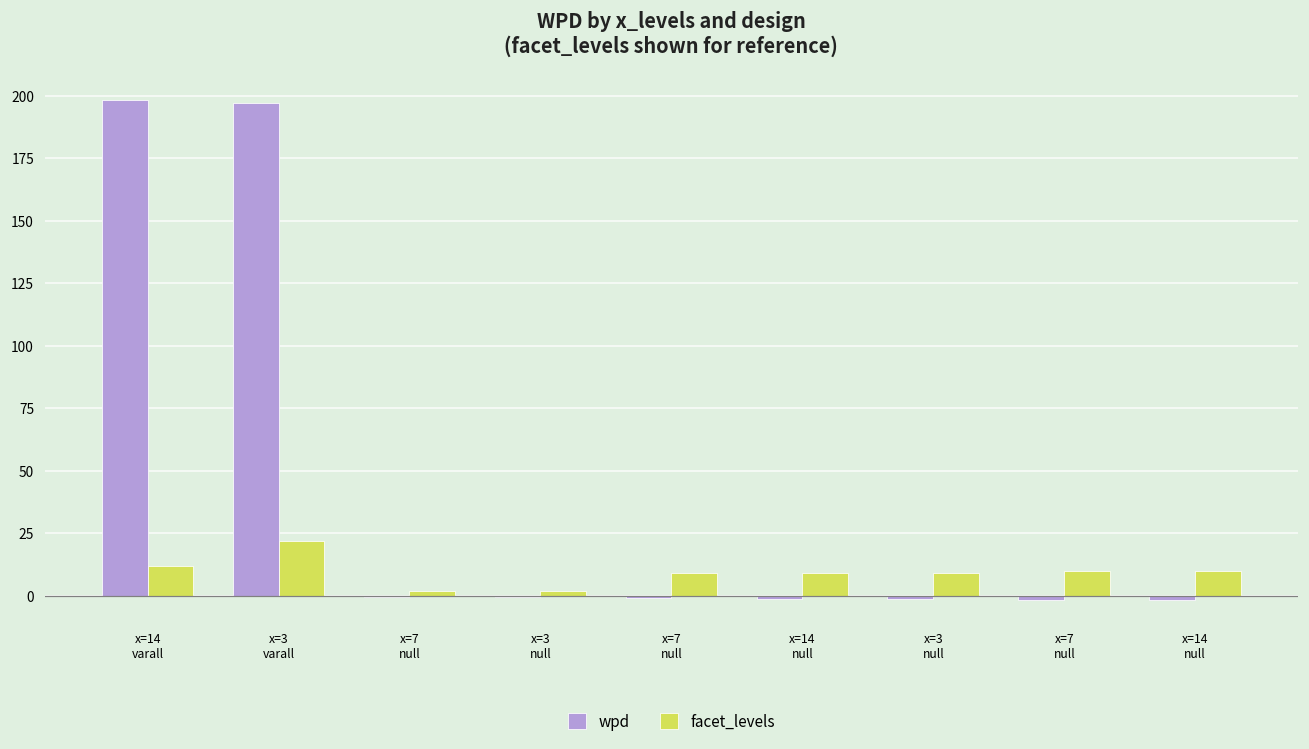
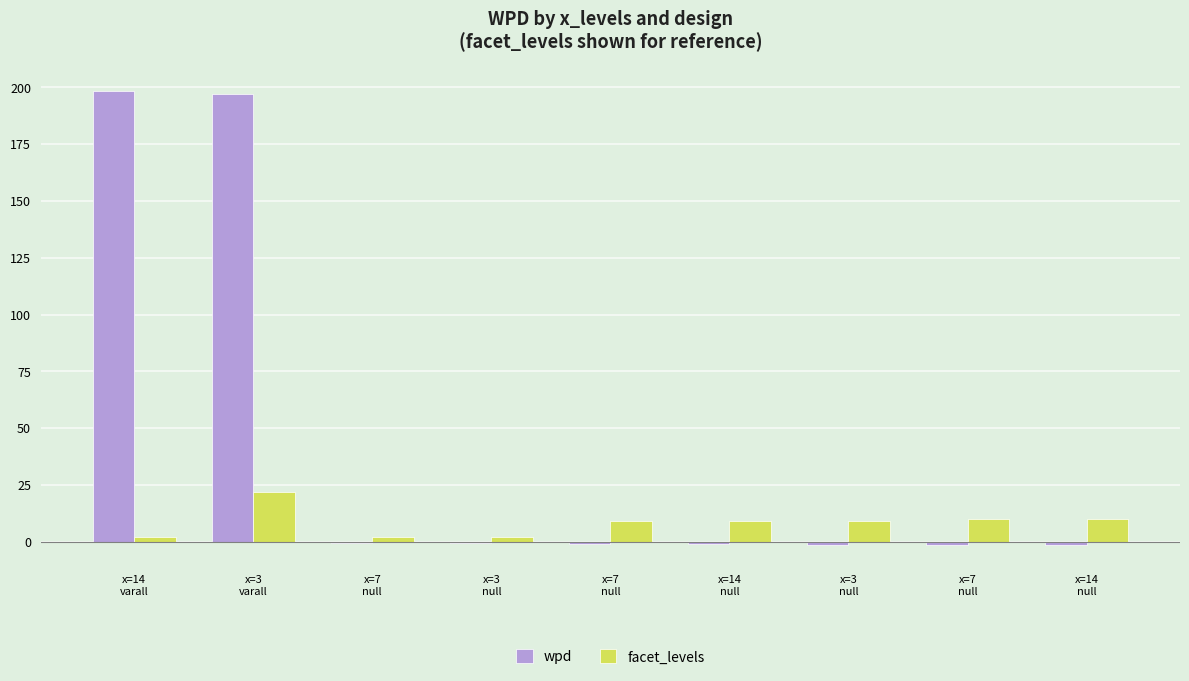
facet_levels, x=14 varall: 12 -> 2
